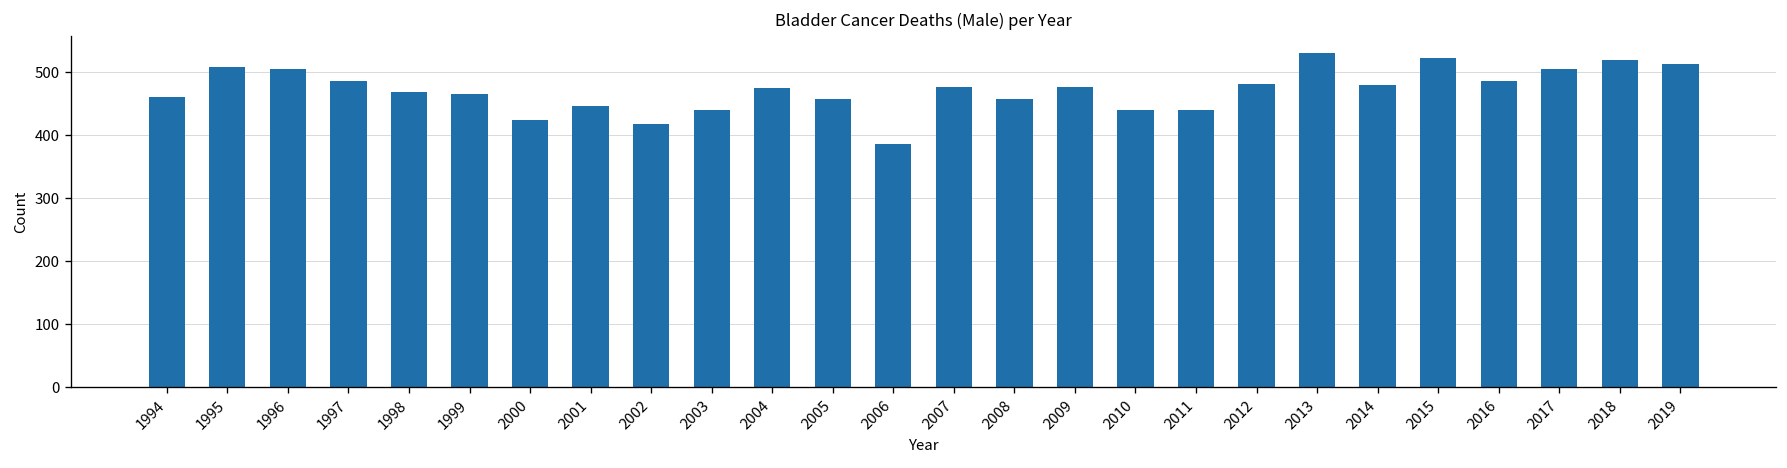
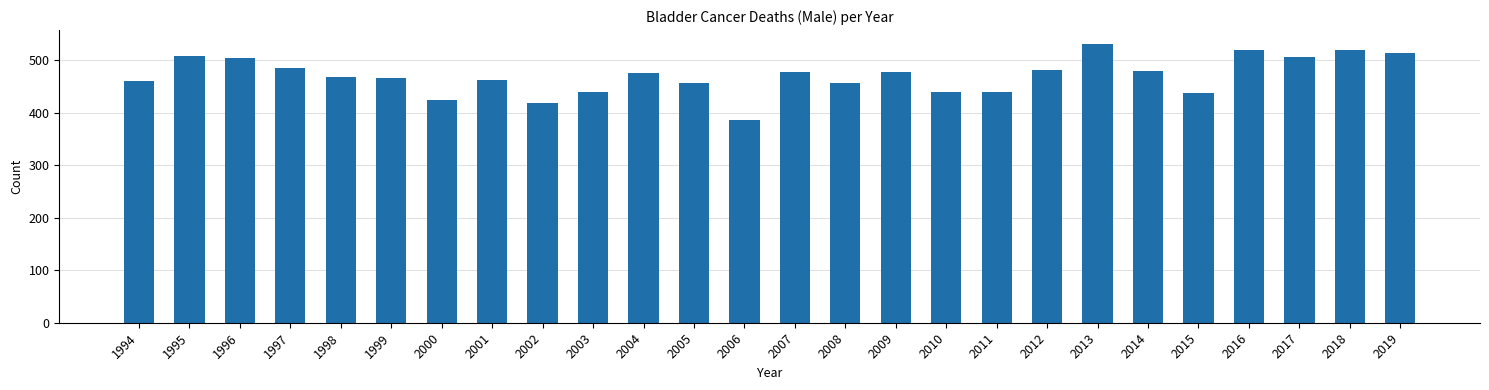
2001: 450 -> 460
2015: 520 -> 440
2016: 490 -> 520
